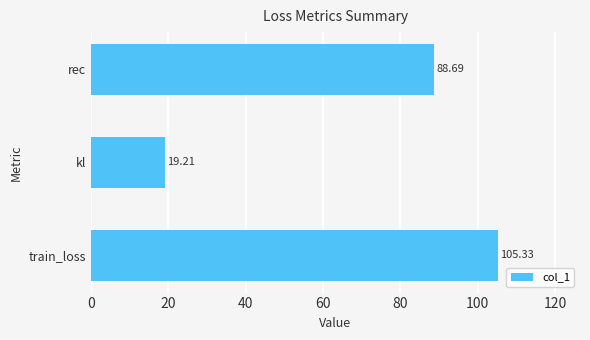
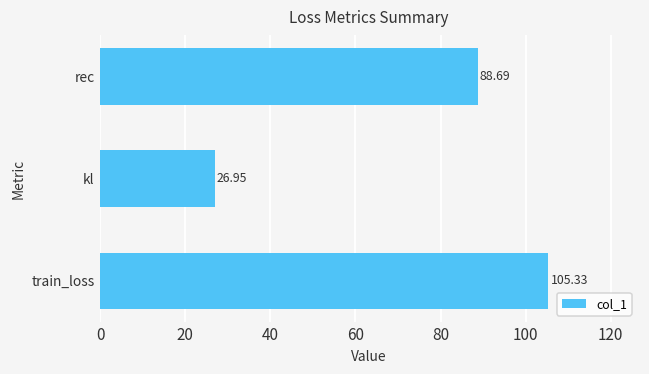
kl: 19.21 -> 26.95
